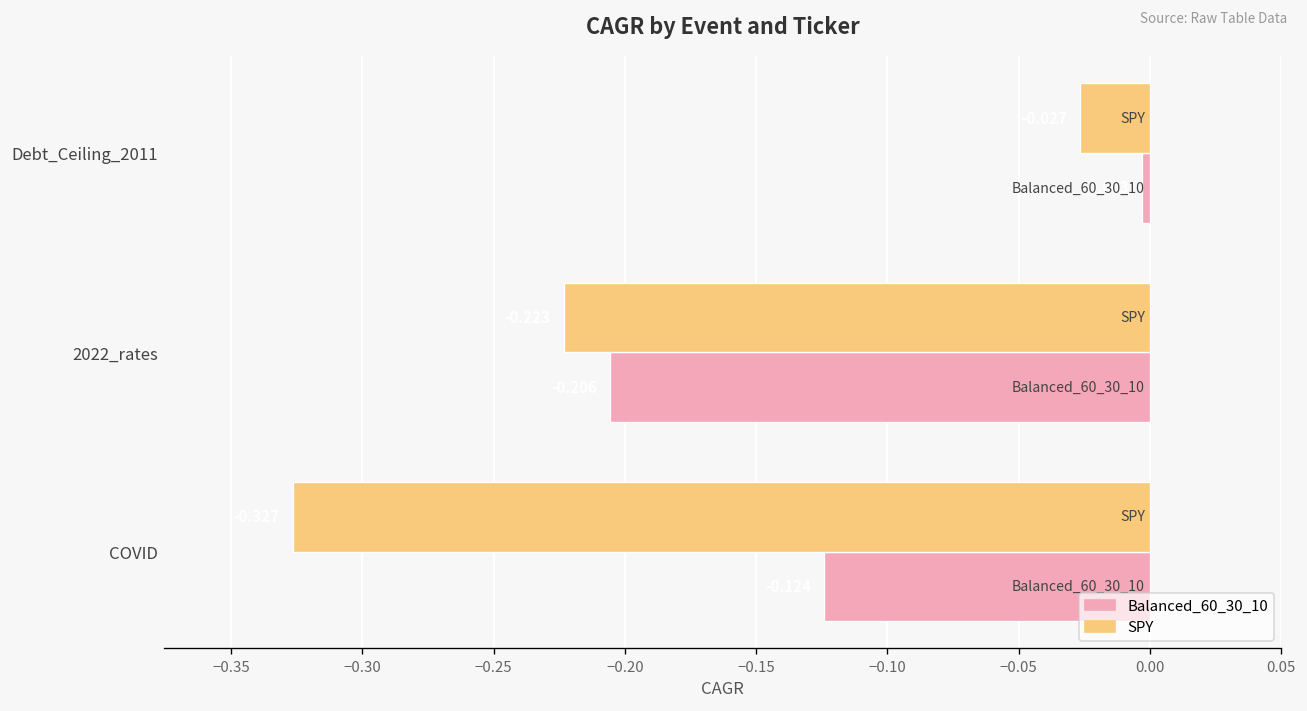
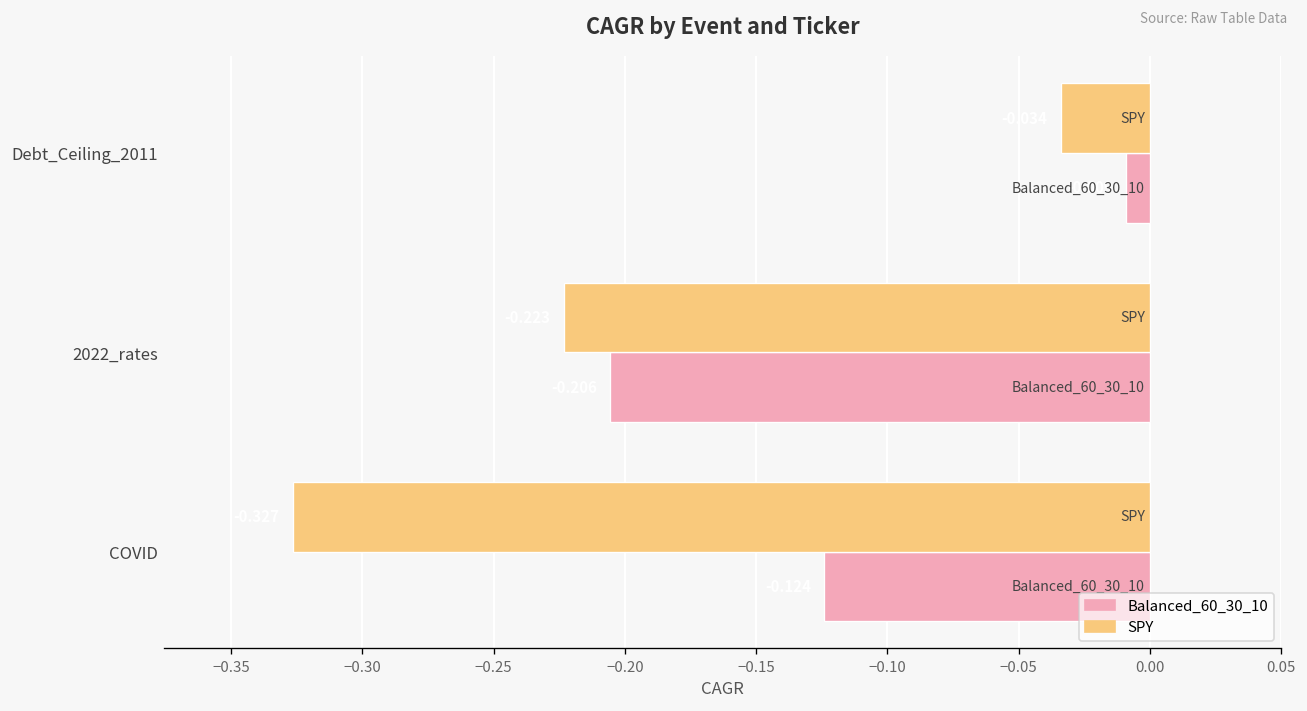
SPY, Debt_Ceiling_2011: -0.027 -> -0.034
Balanced_60_30_10, Debt_Ceiling_2011: -0.003 -> -0.009
